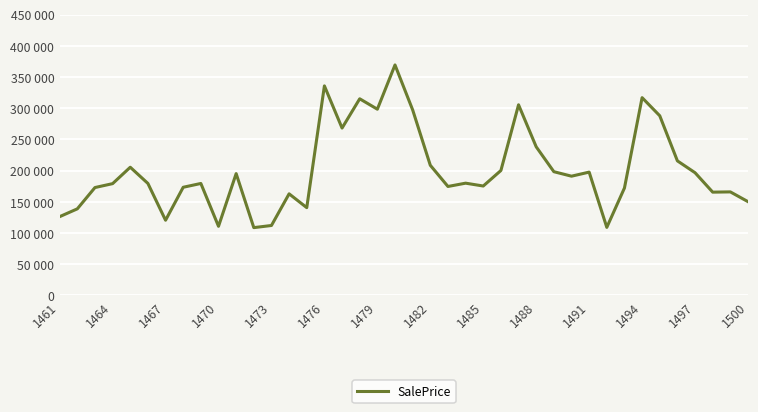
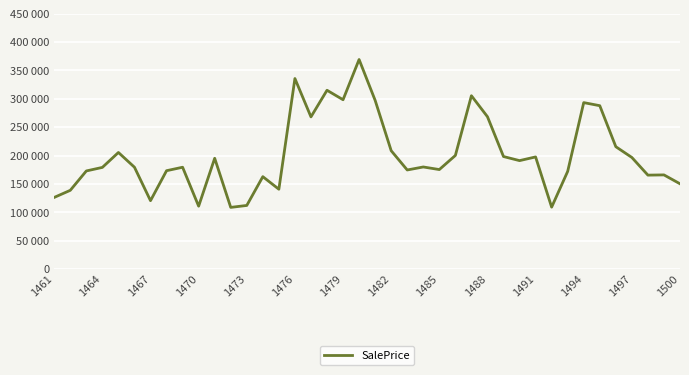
1488: 240000 -> 270000
1494: 320000 -> 290000
